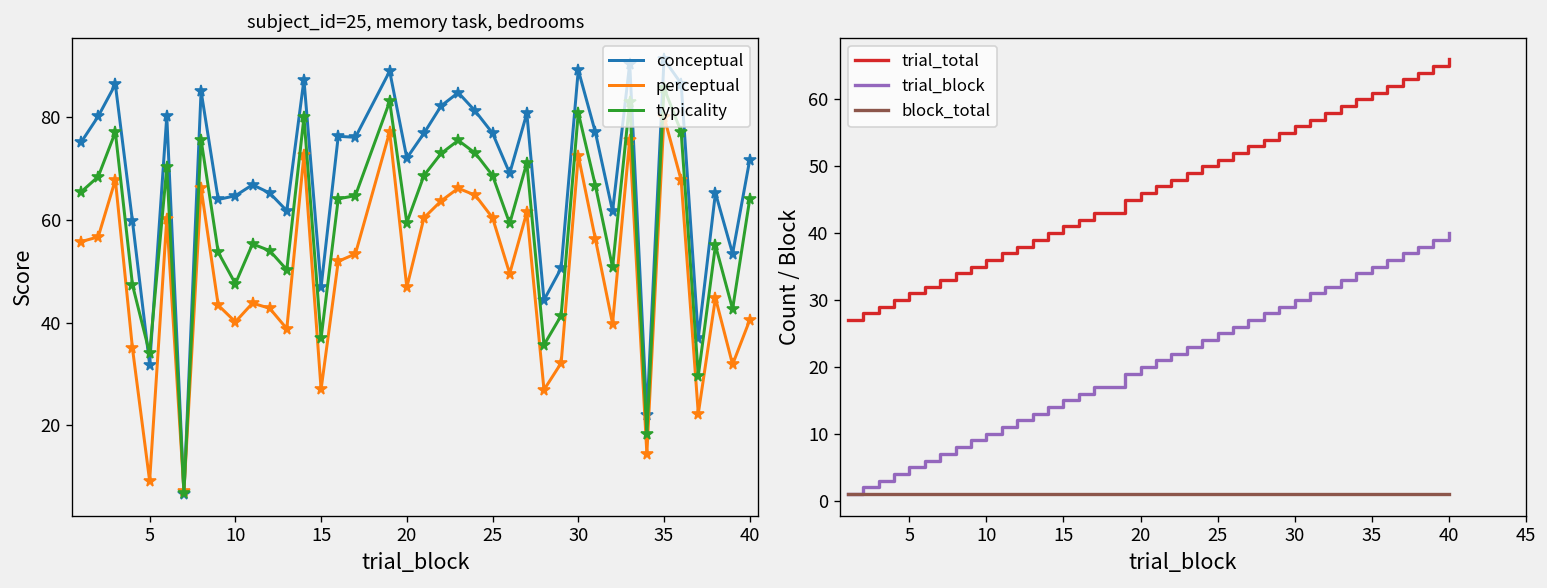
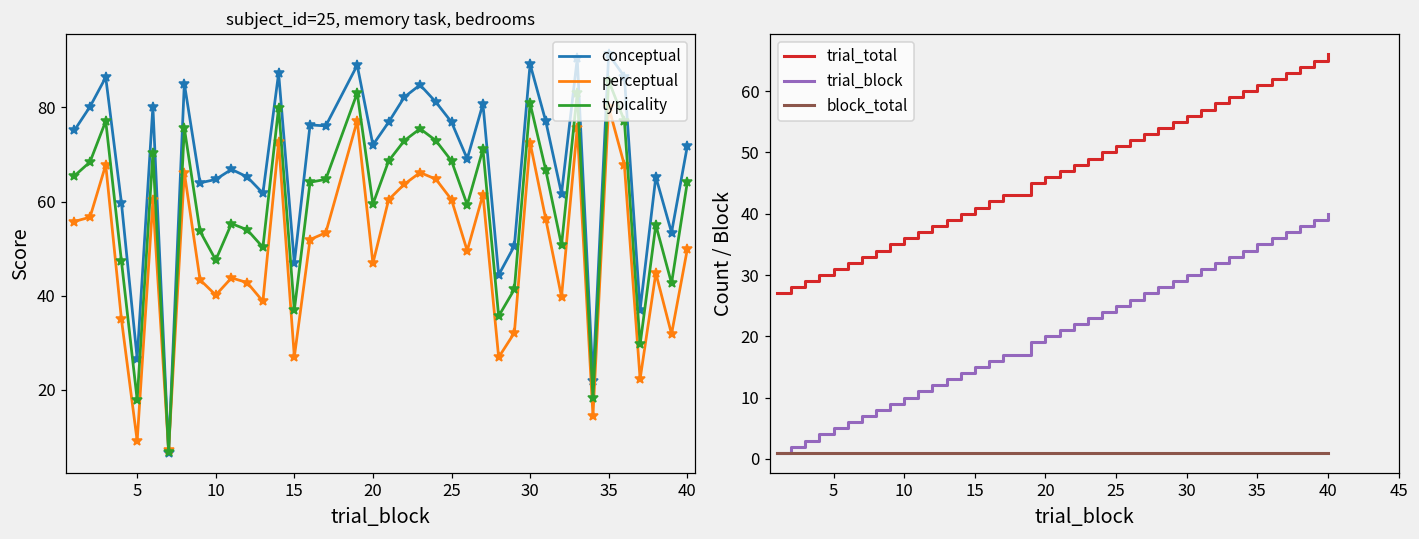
subject_id=25, memory task, bedrooms, conceptual, 5: 32 -> 27
subject_id=25, memory task, bedrooms, typicality, 5: 34 -> 18
subject_id=25, memory task, bedrooms, perceptual, 40: 40 -> 50
